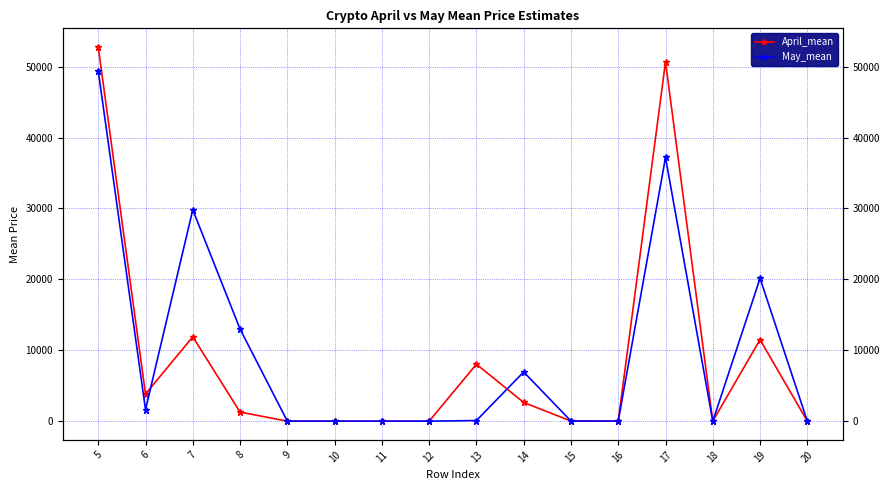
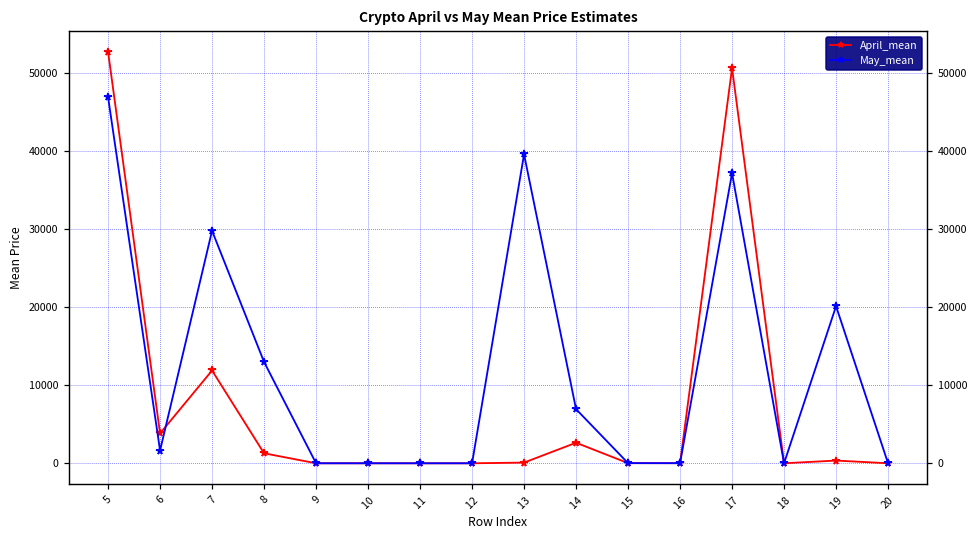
May_mean, 5: 49000 -> 47000
April_mean, 13: 8000 -> 0
May_mean, 13: 0 -> 40000
April_mean, 19: 11000 -> 0
